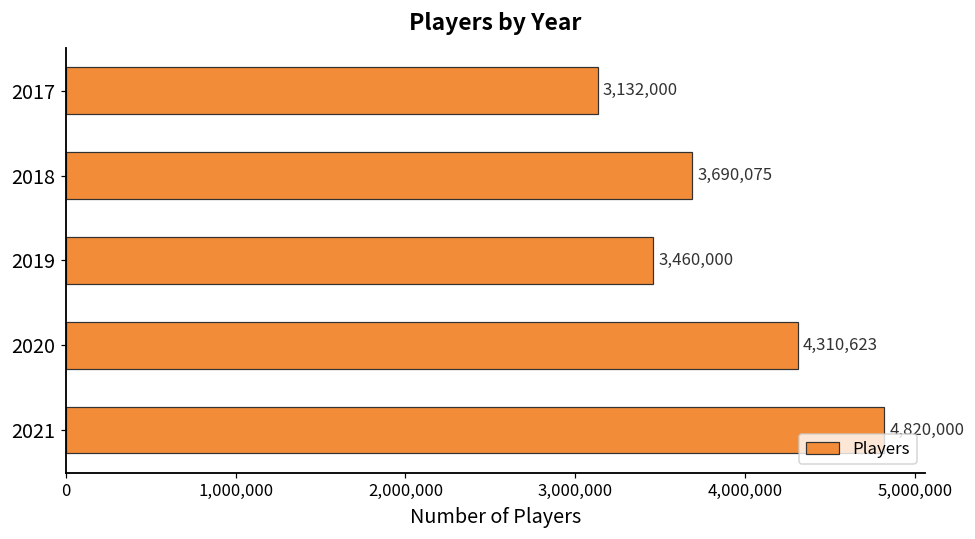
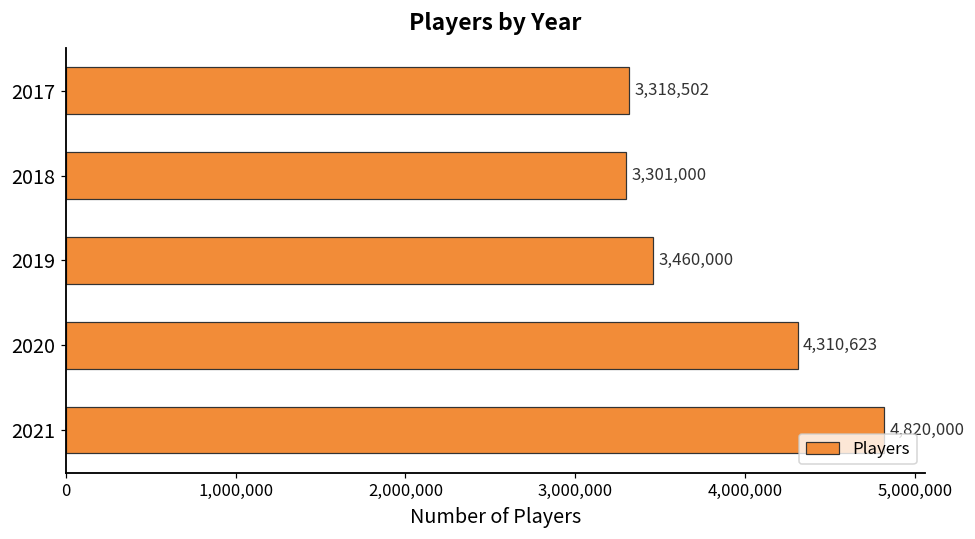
2017: 3,132,000 -> 3,318,502
2018: 3,690,075 -> 3,301,000
